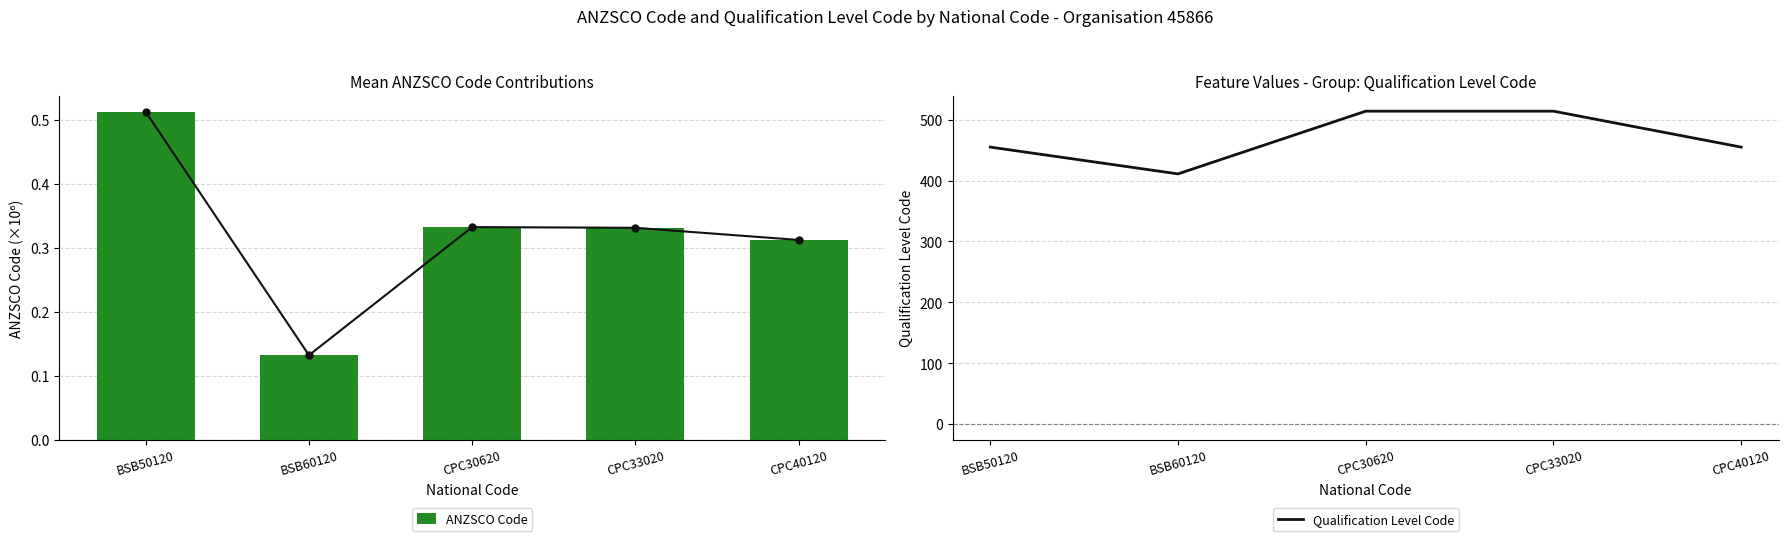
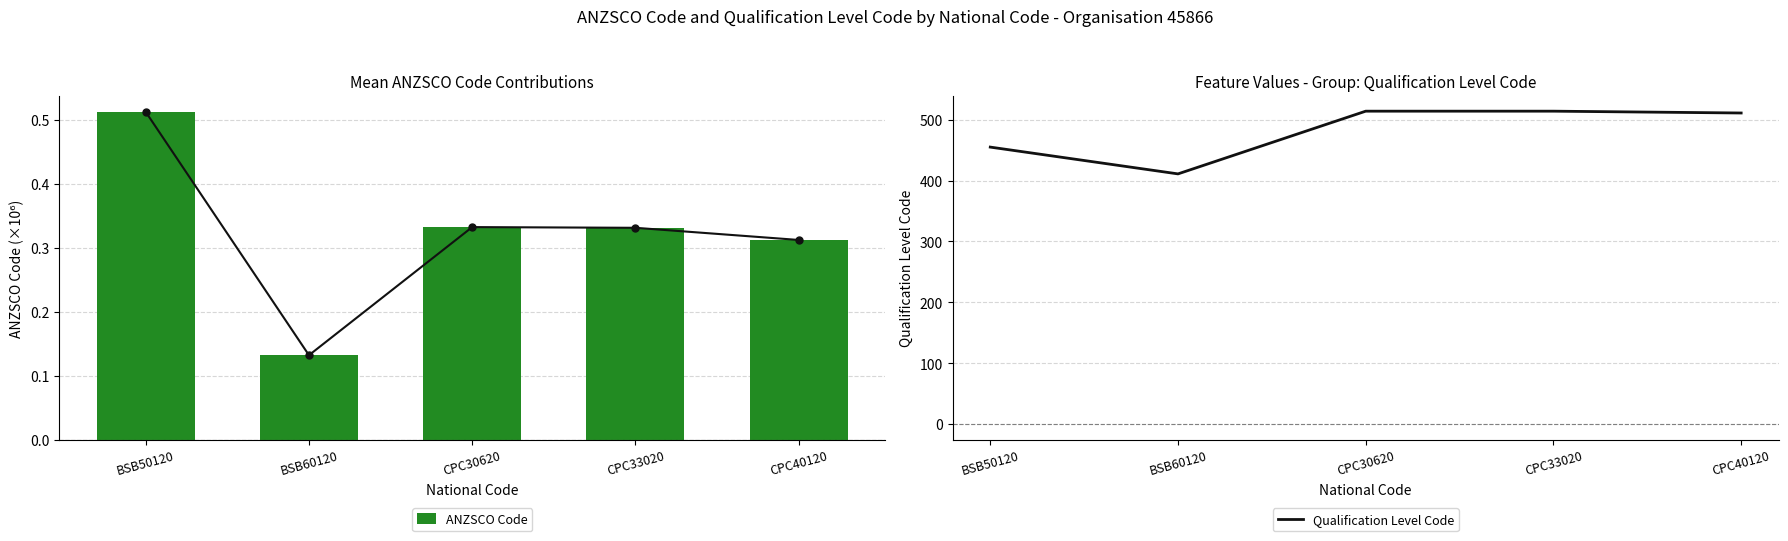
Feature Values - Group: Qualification Level Code, CPC40120: 460 -> 510
